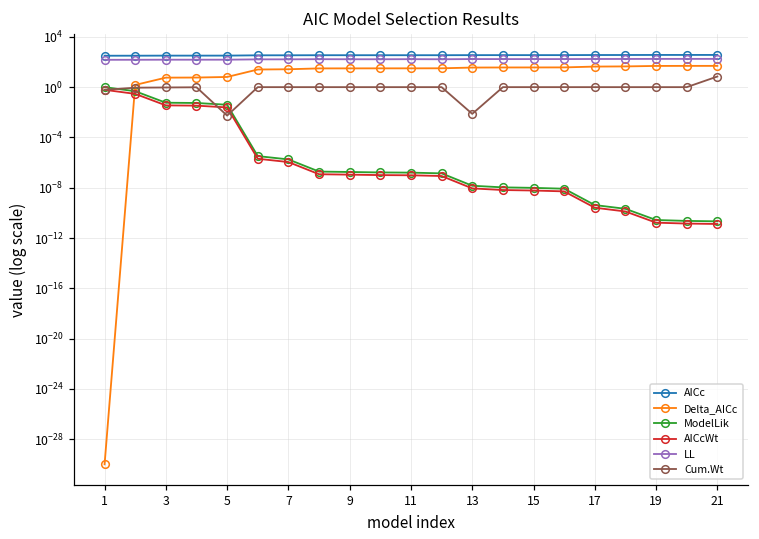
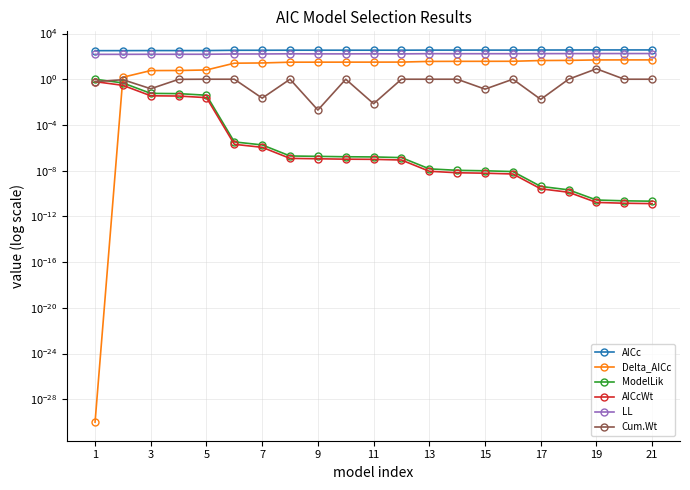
Cum.Wt, 3: 1 -> 0.1
Cum.Wt, 5: 0.01 -> 1
Cum.Wt, 7: 1 -> 0.02
Cum.Wt, 9: 1 -> 0.002
Cum.Wt, 11: 1 -> 0.01
Cum.Wt, 13: 0.01 -> 1
Cum.Wt, 15: 1 -> 0.1
Cum.Wt, 17: 1 -> 0.02
Cum.Wt, 19: 1 -> 10
Cum.Wt, 21: 10 -> 1
